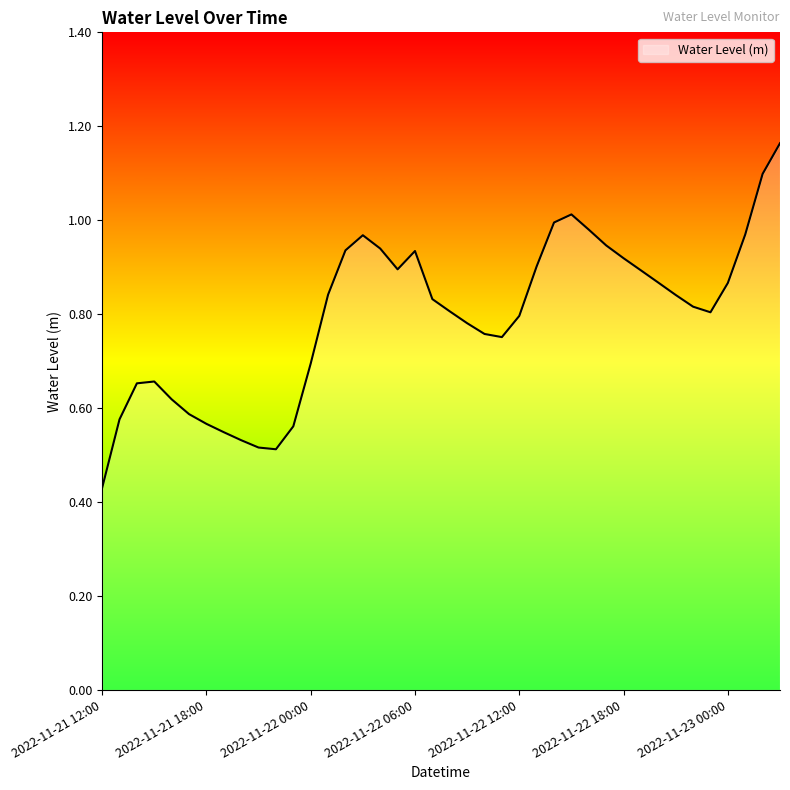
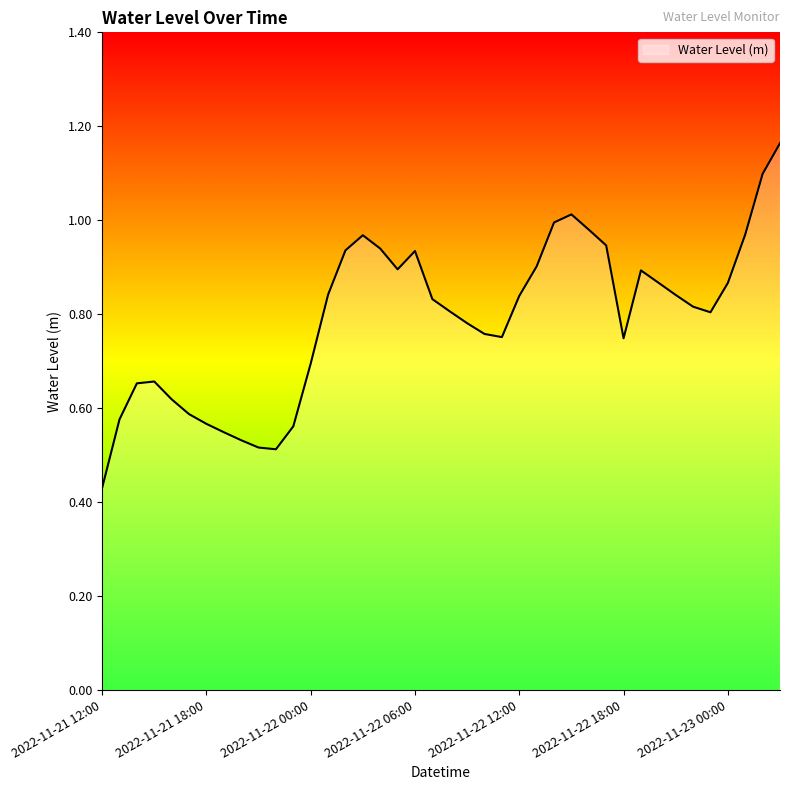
2022-11-22 12:00: 0.80 -> 0.84
2022-11-22 18:00: 0.92 -> 0.75
